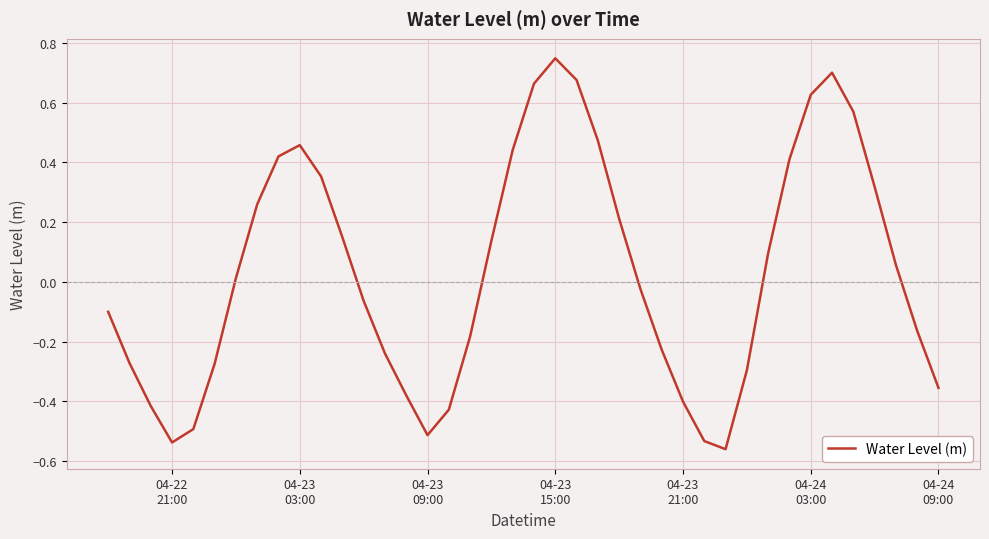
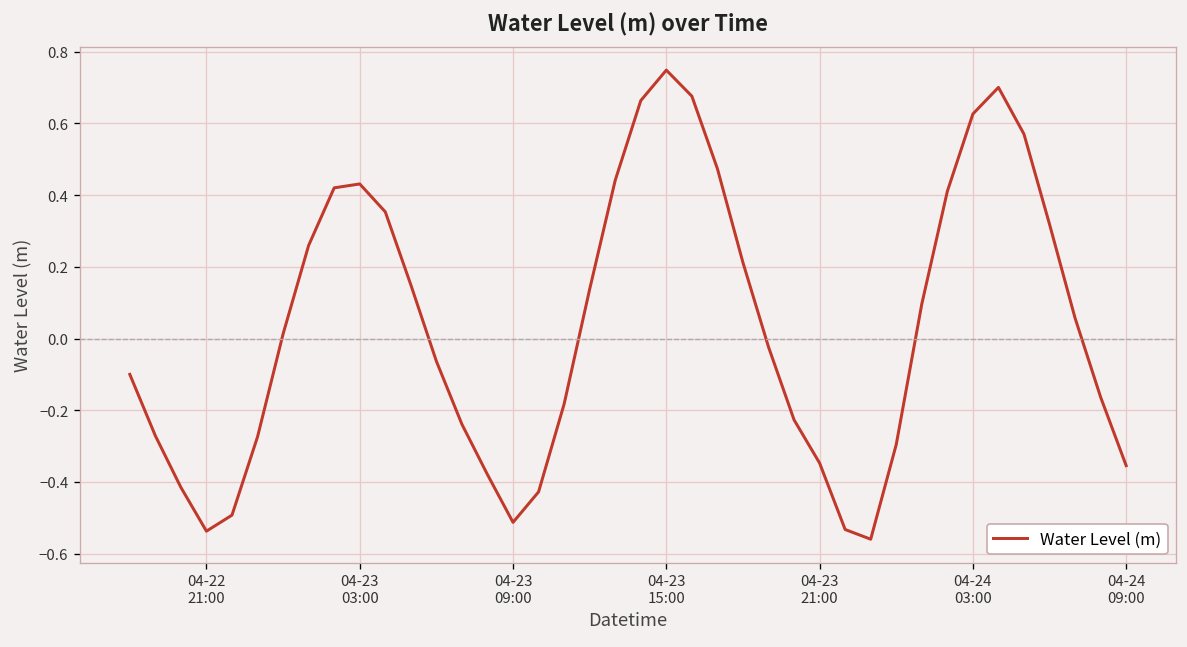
04-23 03:00: 0.46 -> 0.43
04-23 21:00: -0.40 -> -0.35
